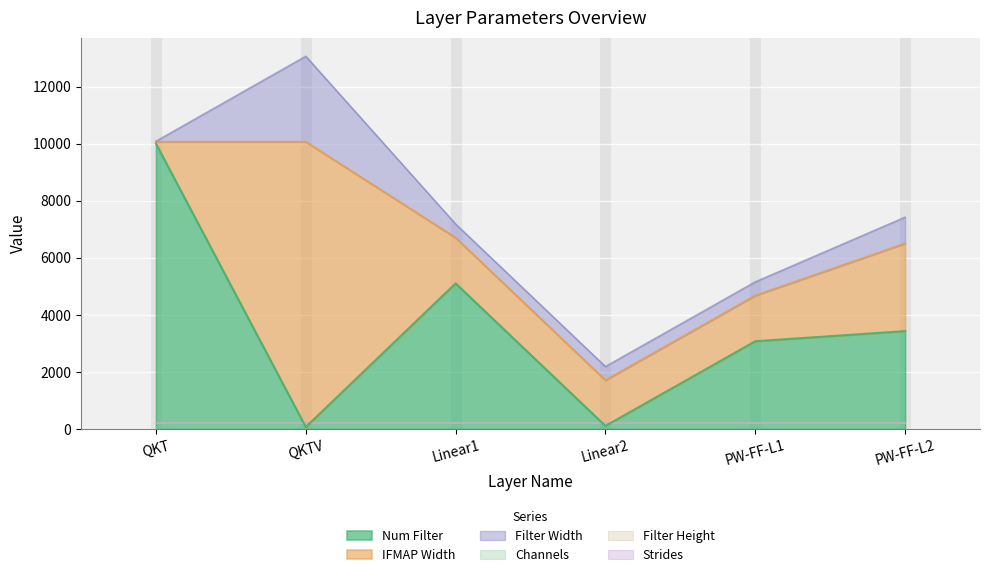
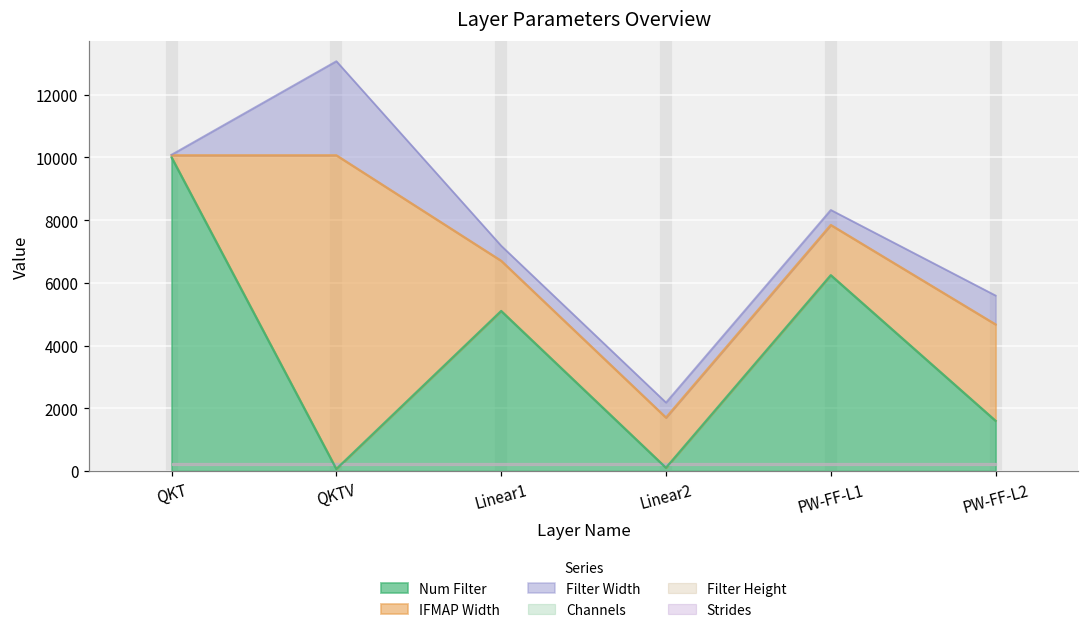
Num Filter, PW-FF-L1: 3100 -> 6200
Num Filter, PW-FF-L2: 3400 -> 1600
